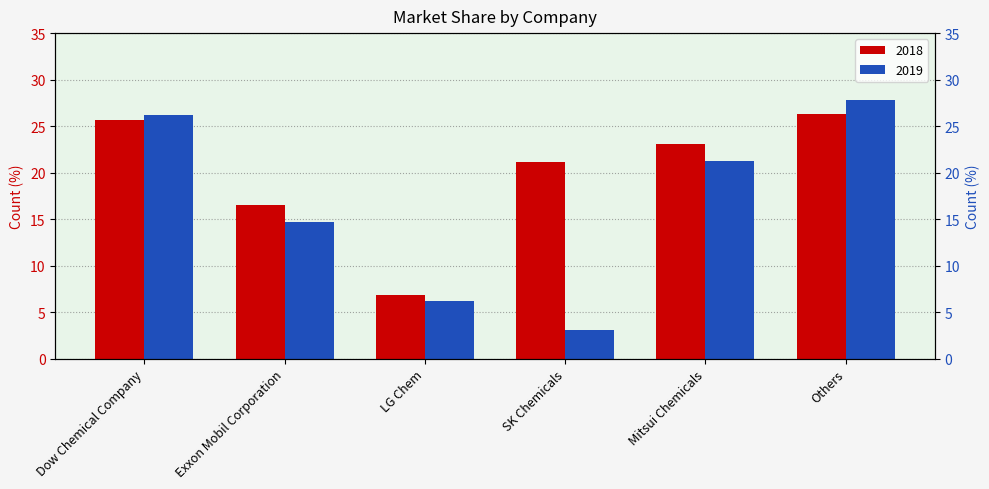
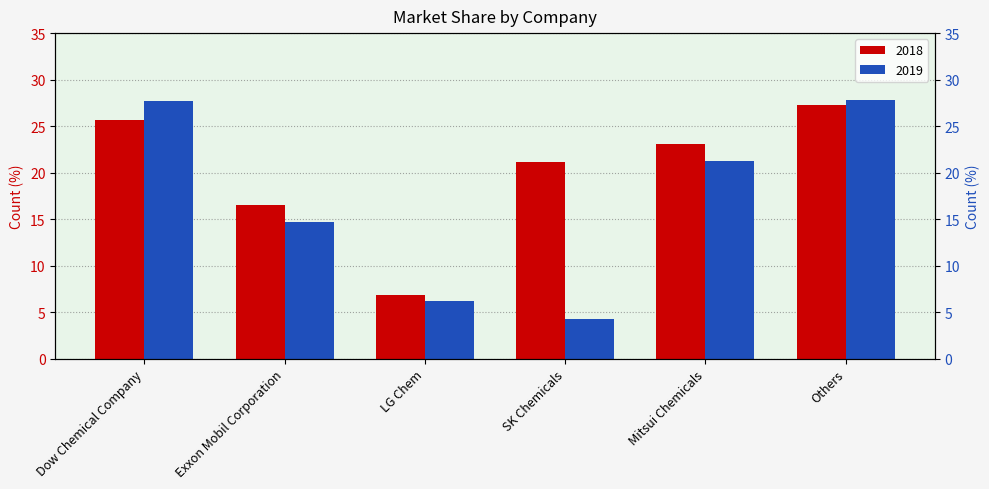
2019, Dow Chemical Company: 26 -> 28
2019, SK Chemicals: 3 -> 4
2018, Others: 26 -> 27
